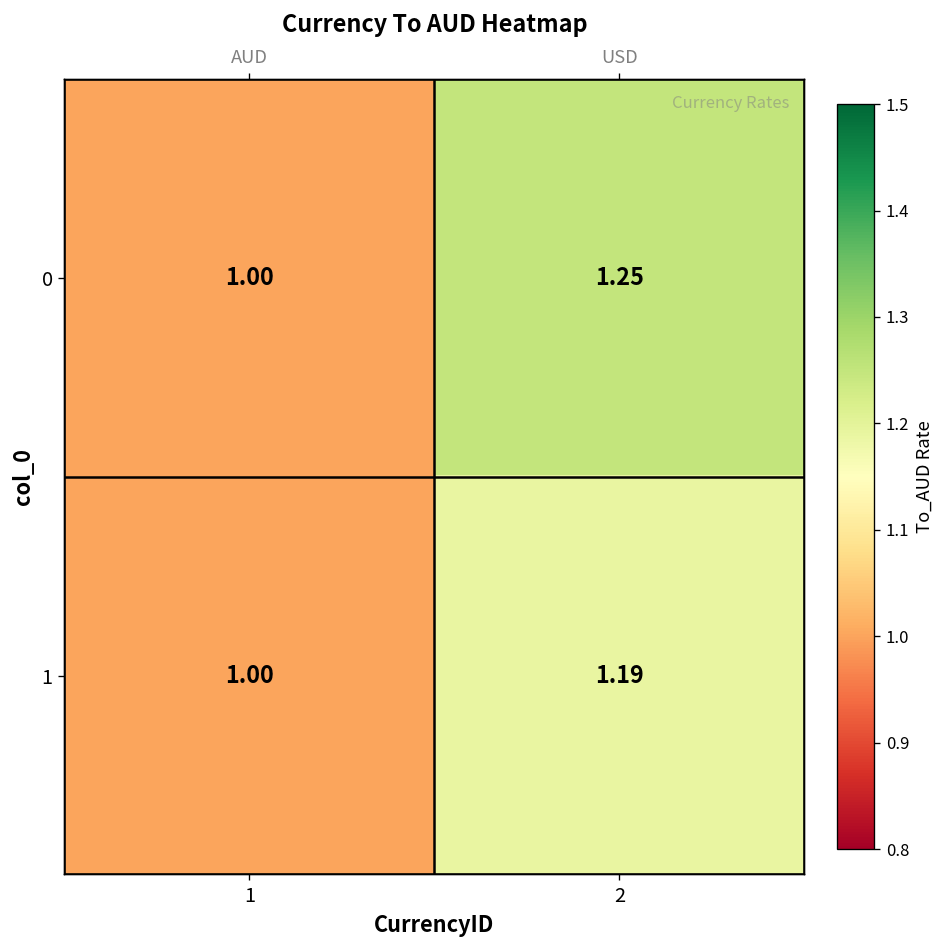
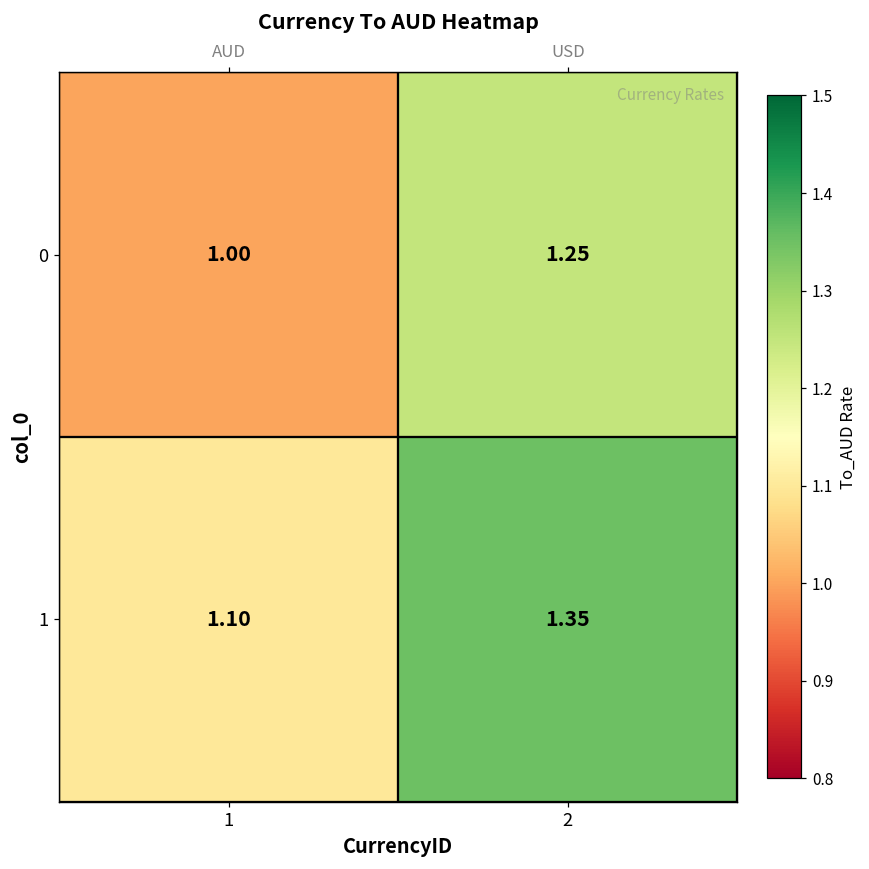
1, 1: 1.00 -> 1.10
1, 2: 1.19 -> 1.35
